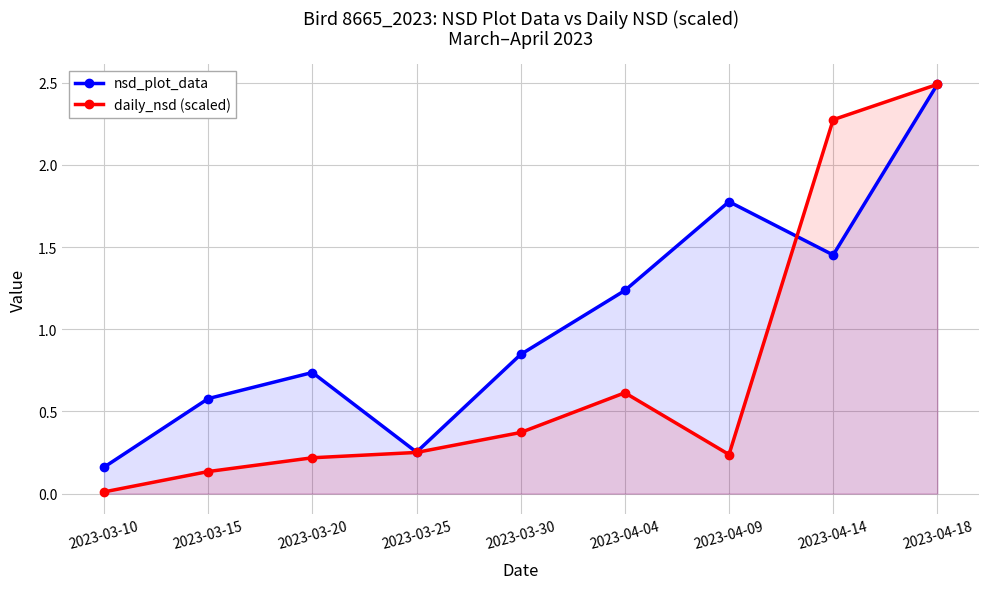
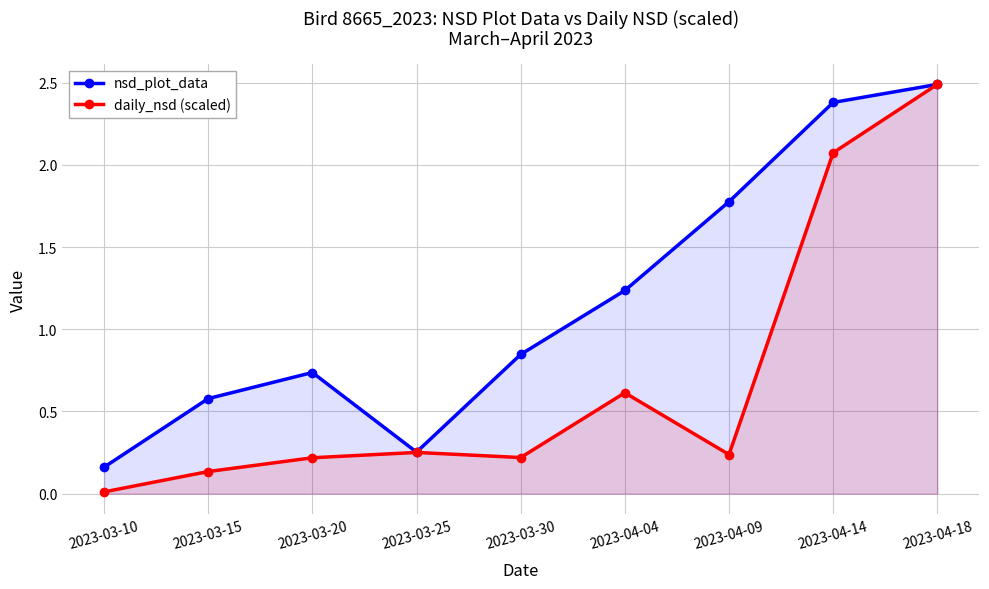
daily_nsd (scaled), 2023-03-30: 0.37 -> 0.22
nsd_plot_data, 2023-04-14: 1.45 -> 2.38
daily_nsd (scaled), 2023-04-14: 2.28 -> 2.07
